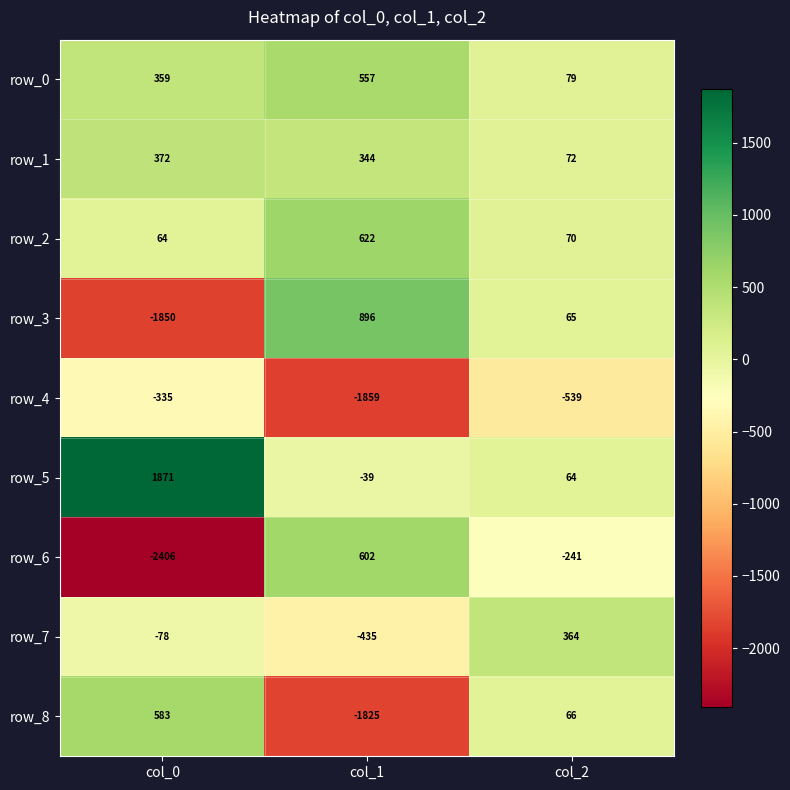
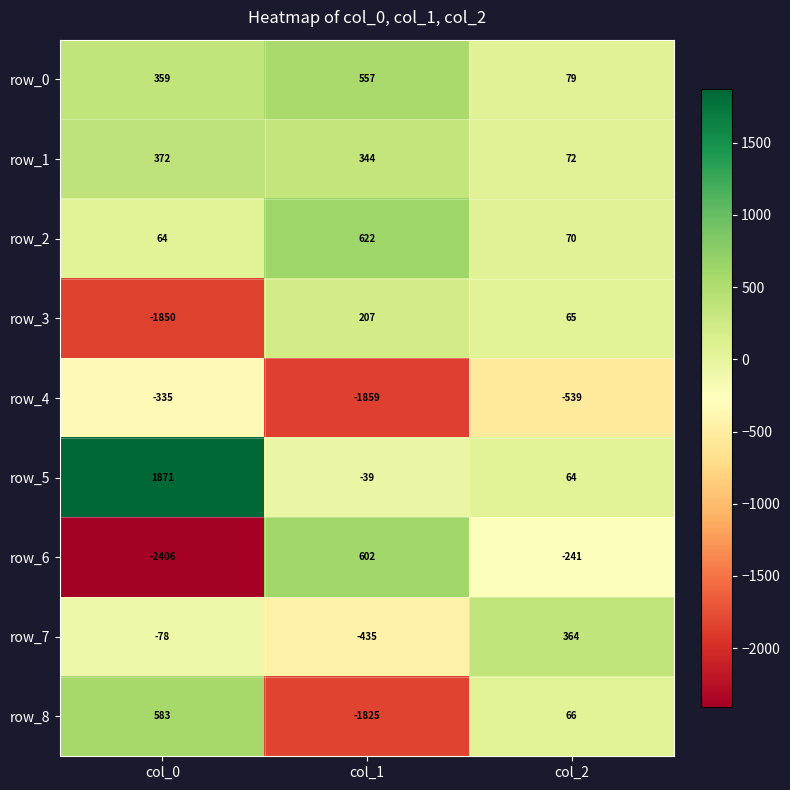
row_3, col_1: 896 -> 207
